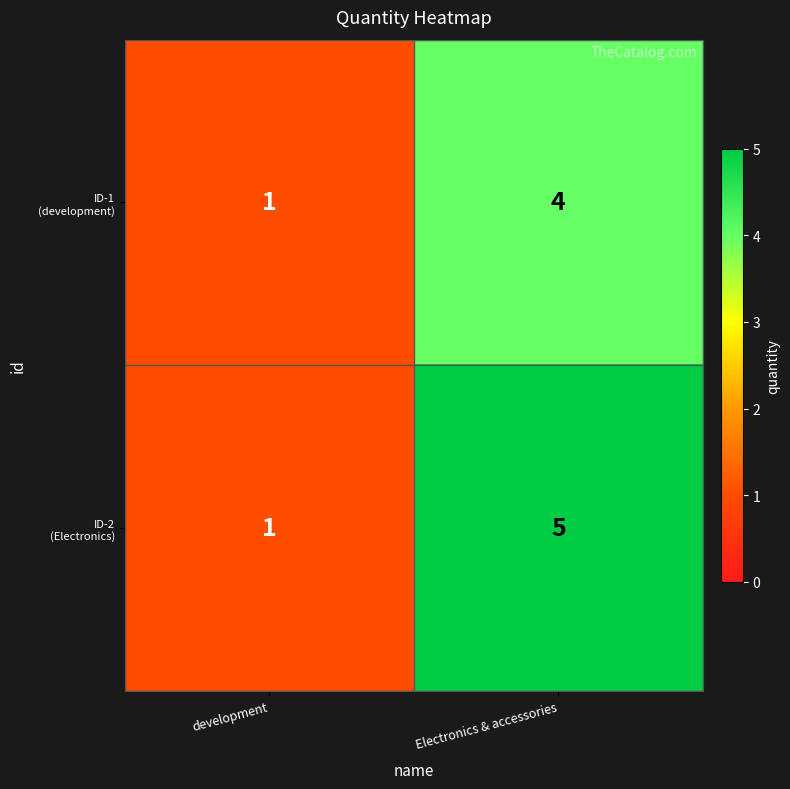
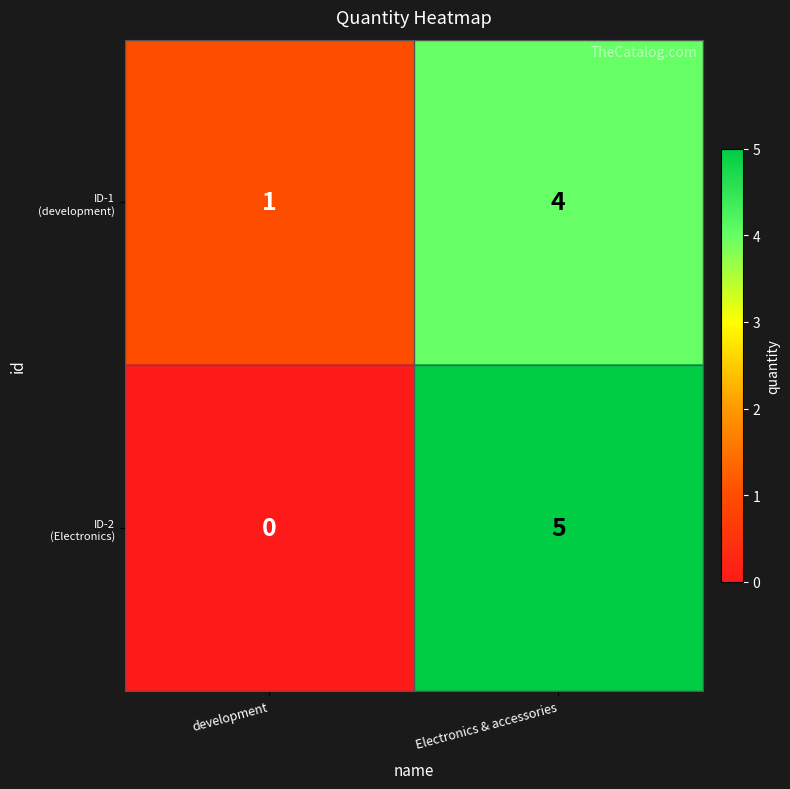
ID-2 (Electronics), development: 1 -> 0
